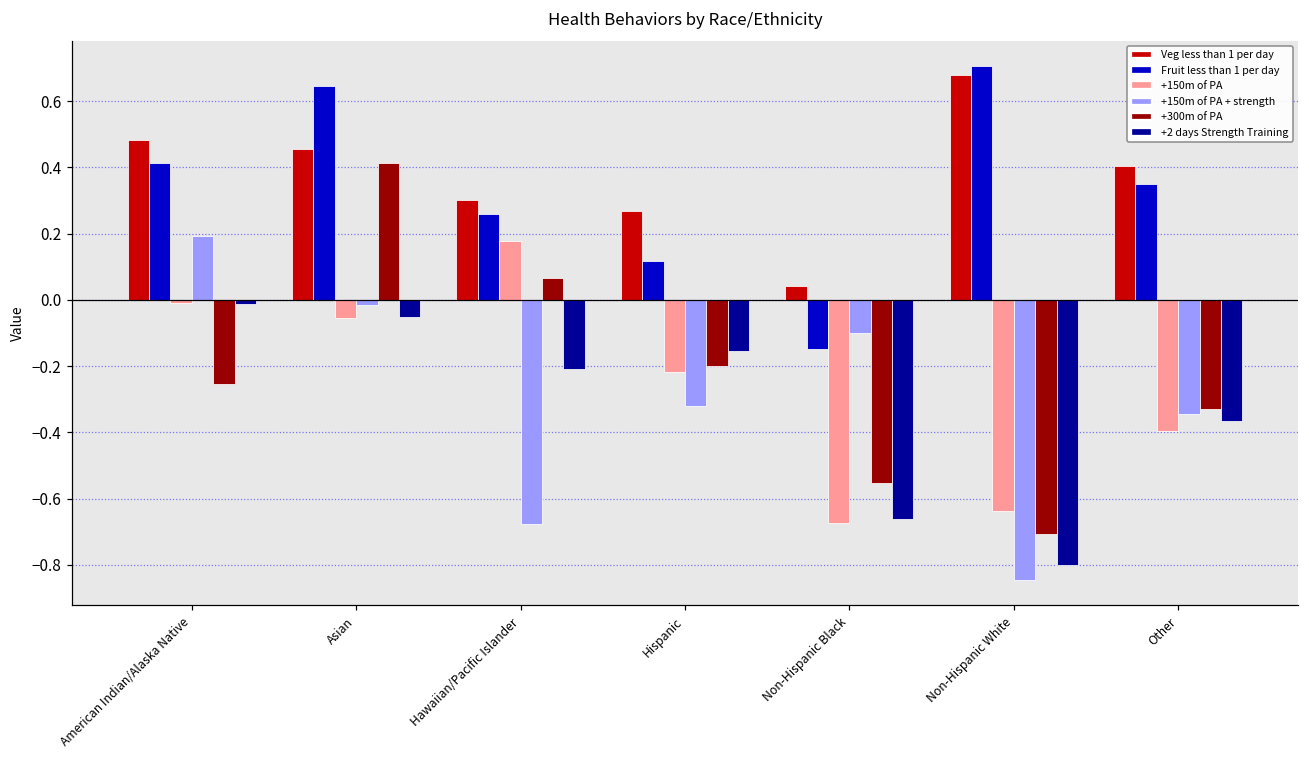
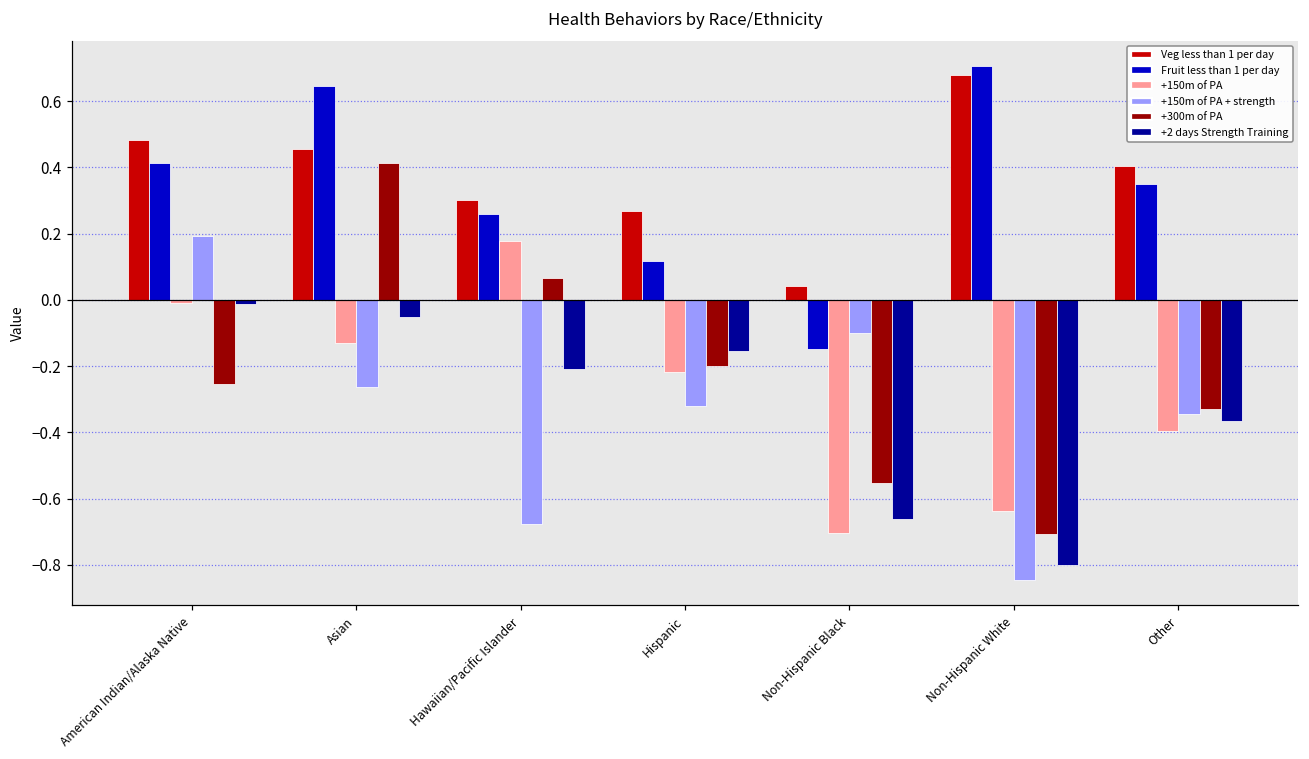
+150m of PA, Asian: -0.05 -> -0.13
+150m of PA + strength, Asian: -0.02 -> -0.26
+150m of PA, Non-Hispanic Black: -0.67 -> -0.70
